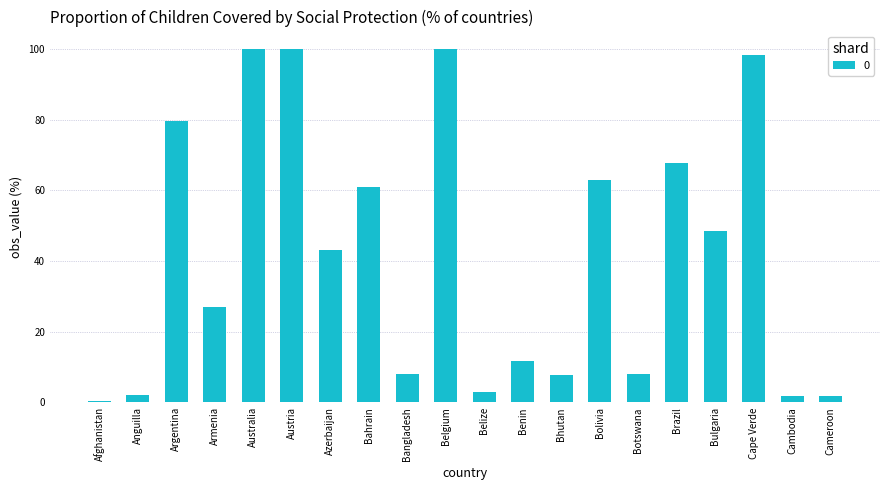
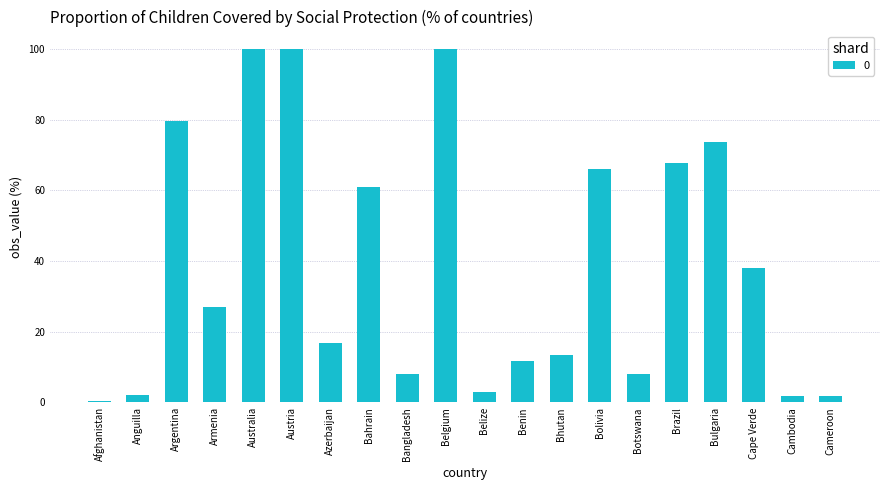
Azerbaijan: 43 -> 17
Bhutan: 8 -> 14
Bolivia: 63 -> 66
Bulgaria: 49 -> 74
Cape Verde: 98 -> 38
